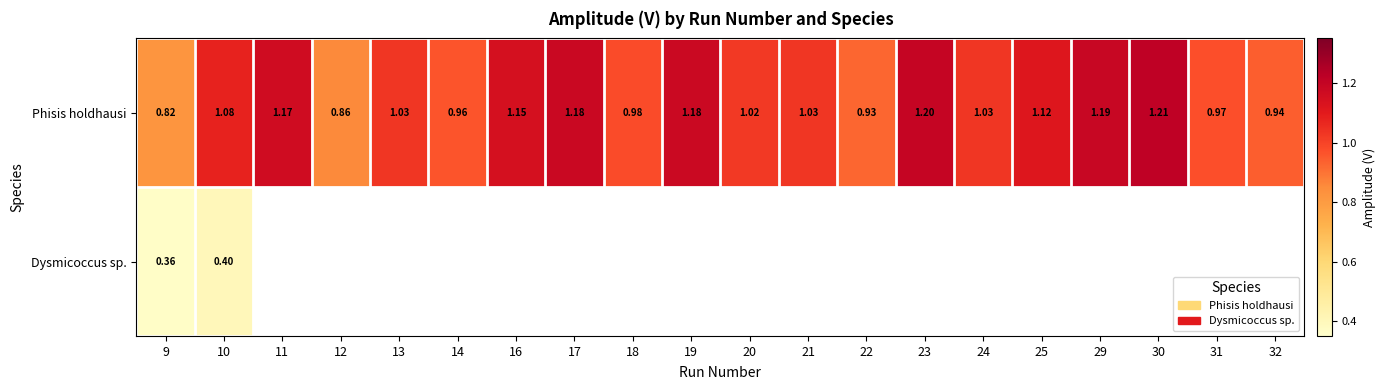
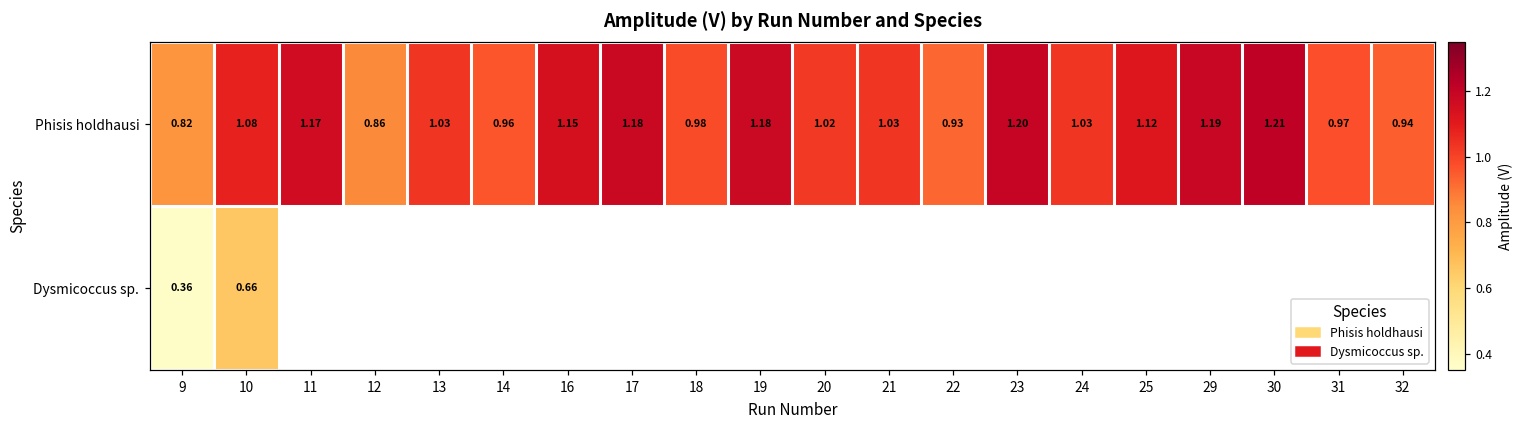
Dysmicoccus sp., 10: 0.40 -> 0.66
